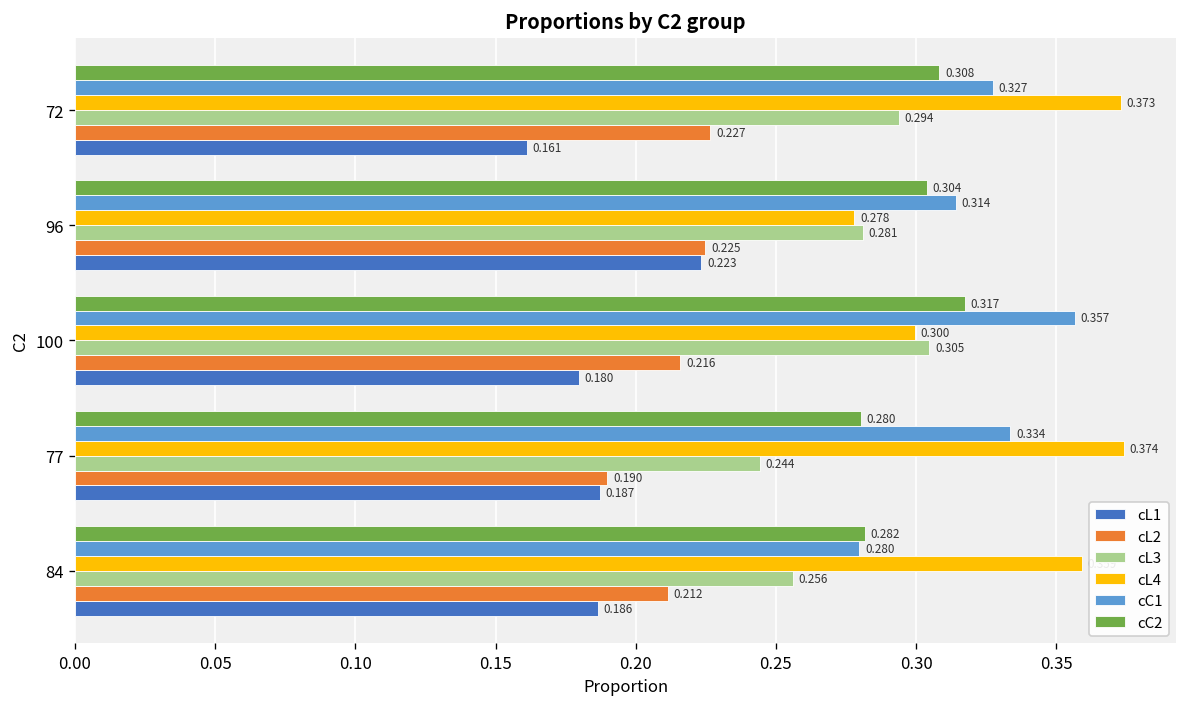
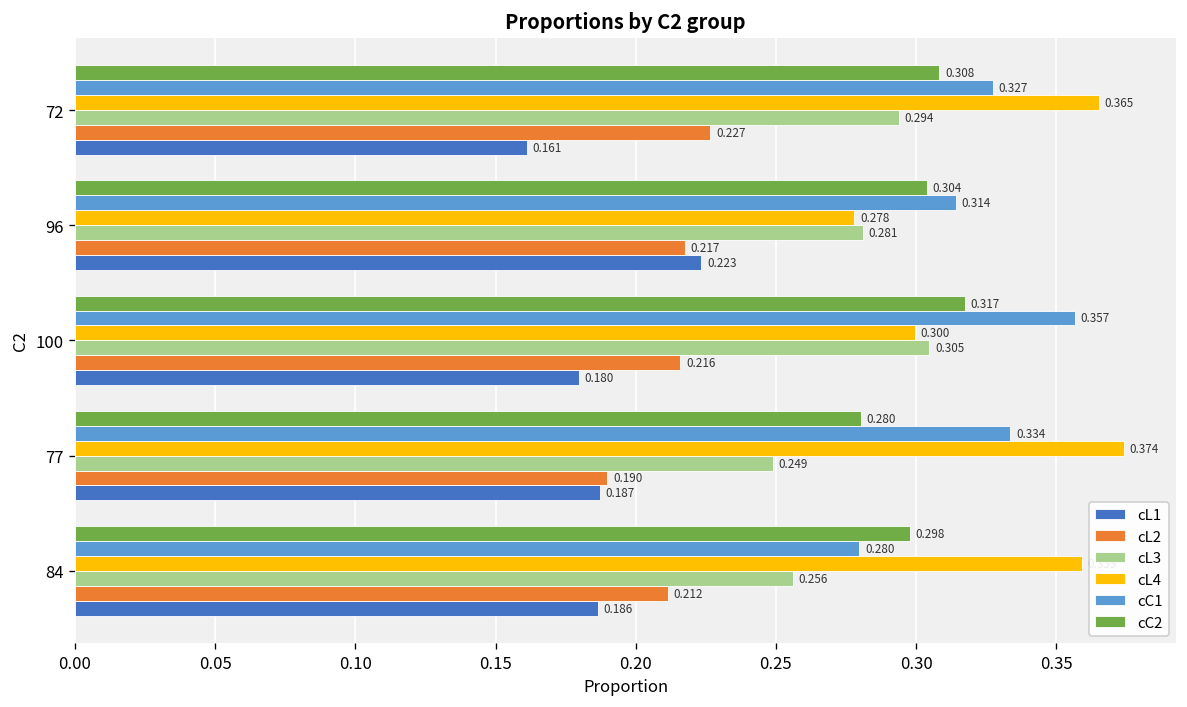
cL4, 72: 0.373 -> 0.365
cL2, 96: 0.225 -> 0.217
cL3, 77: 0.244 -> 0.249
cC2, 84: 0.282 -> 0.298
